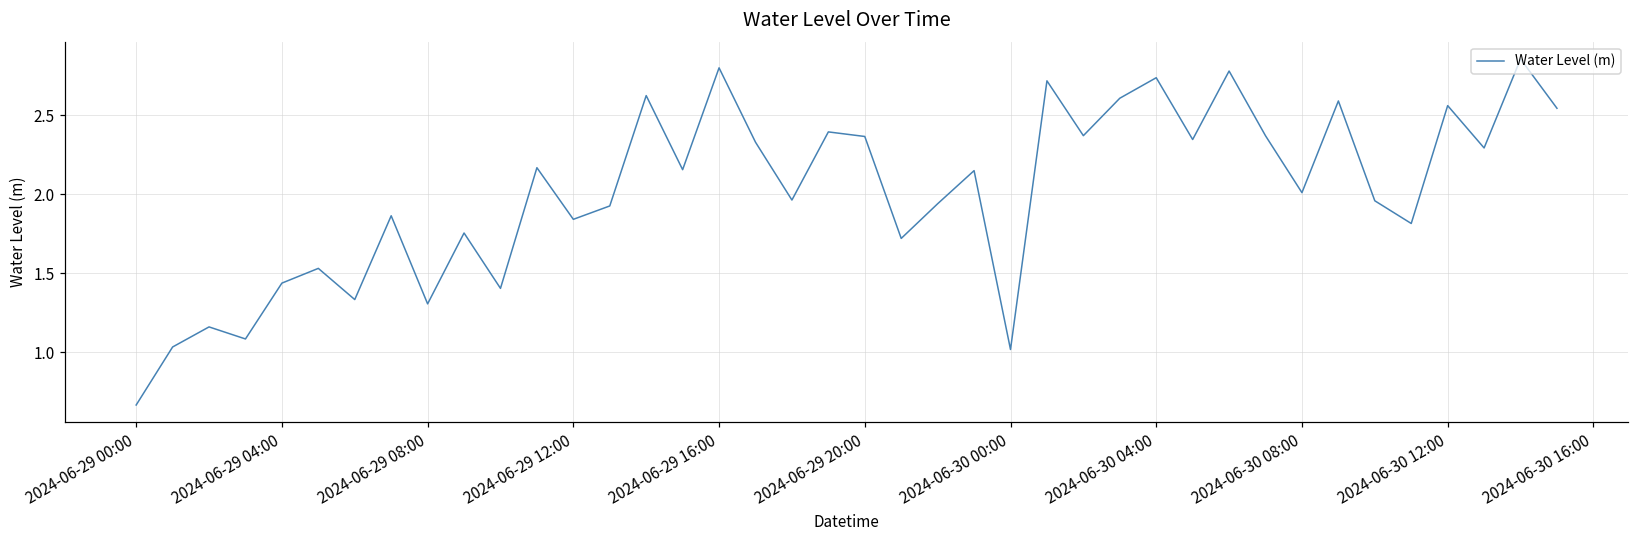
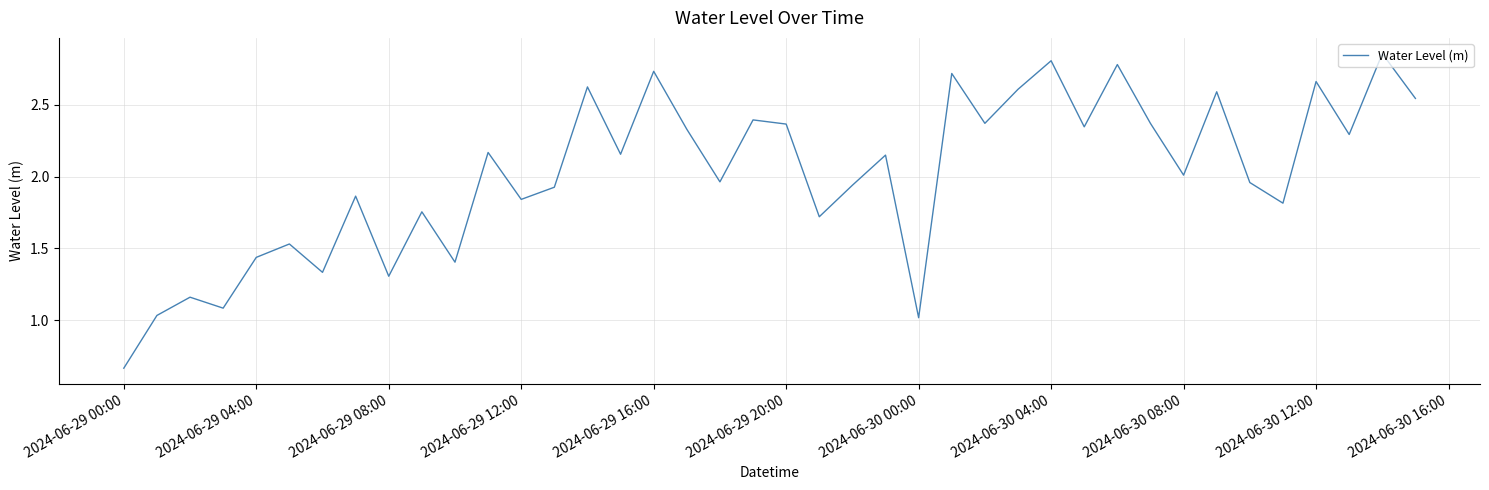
2024-06-29 16:00: 2.80 -> 2.73
2024-06-30 04:00: 2.74 -> 2.81
2024-06-30 12:00: 2.56 -> 2.66
